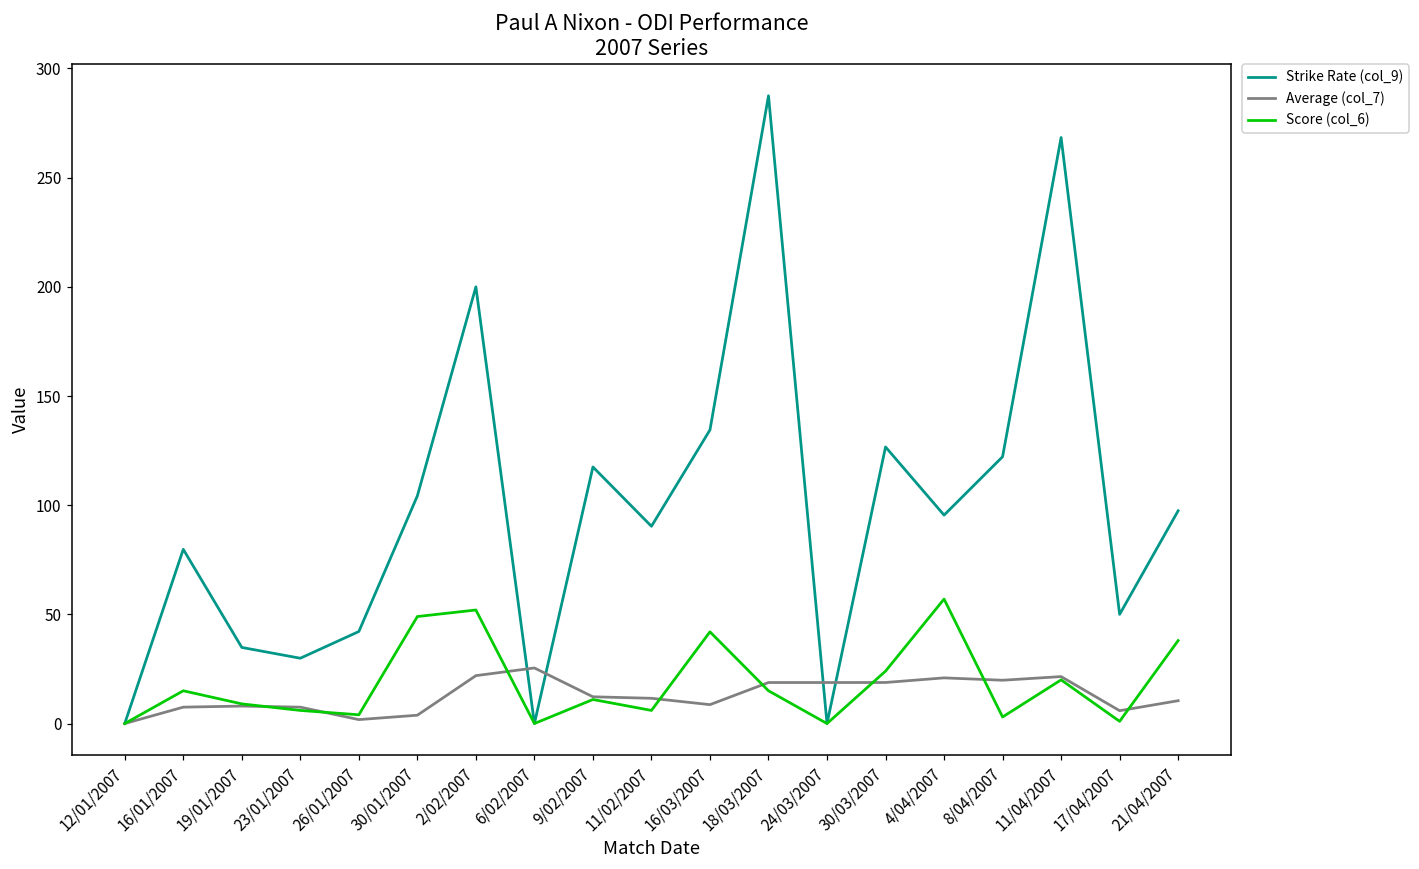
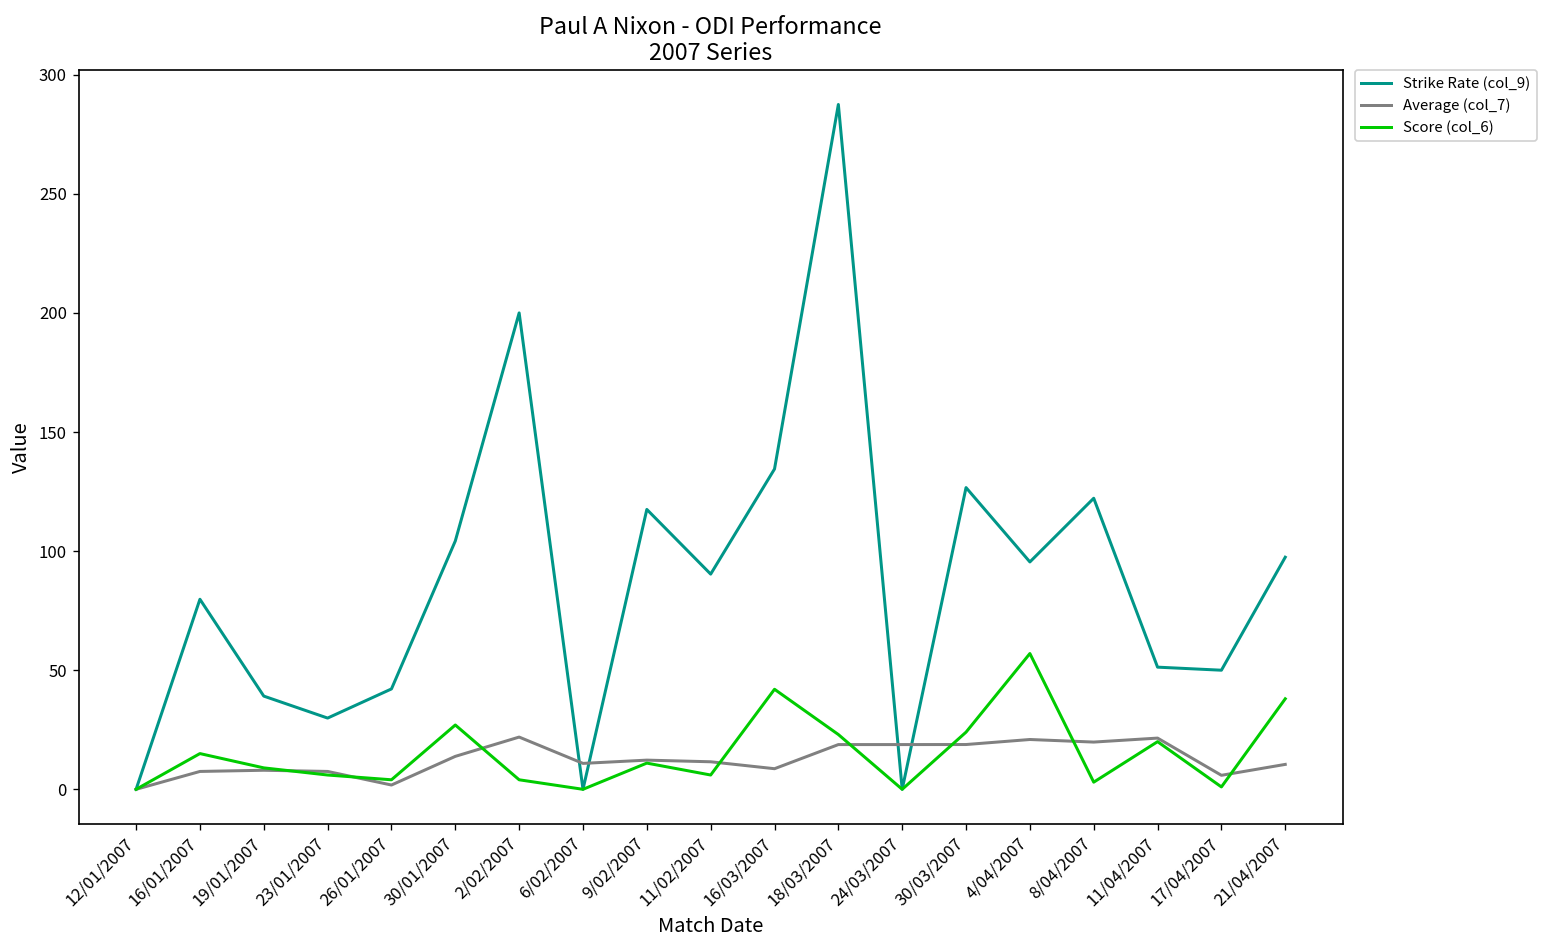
Strike Rate (col_9), 19/01/2007: 35 -> 39
Average (col_7), 30/01/2007: 4 -> 14
Score (col_6), 30/01/2007: 49 -> 27
Score (col_6), 2/02/2007: 52 -> 4
Average (col_7), 6/02/2007: 25 -> 11
Score (col_6), 18/03/2007: 15 -> 23
Strike Rate (col_9), 11/04/2007: 268 -> 51
